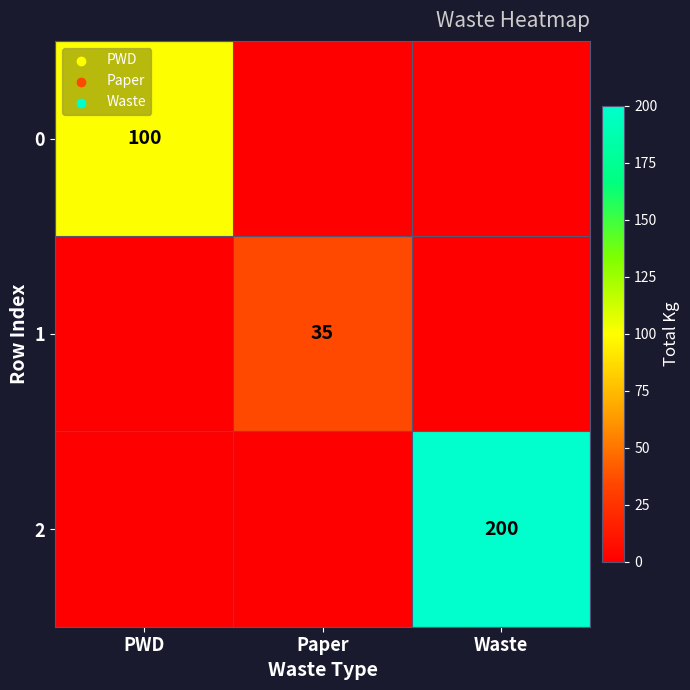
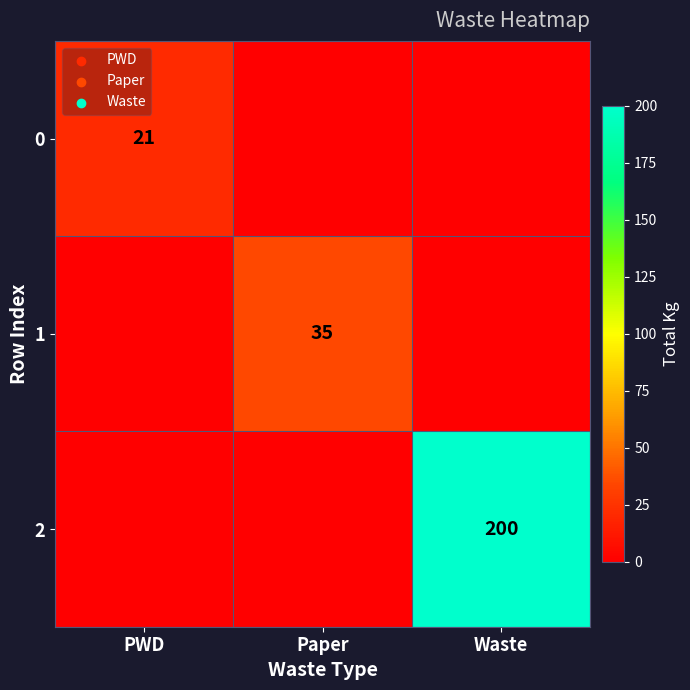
0, PWD: 100 -> 21
